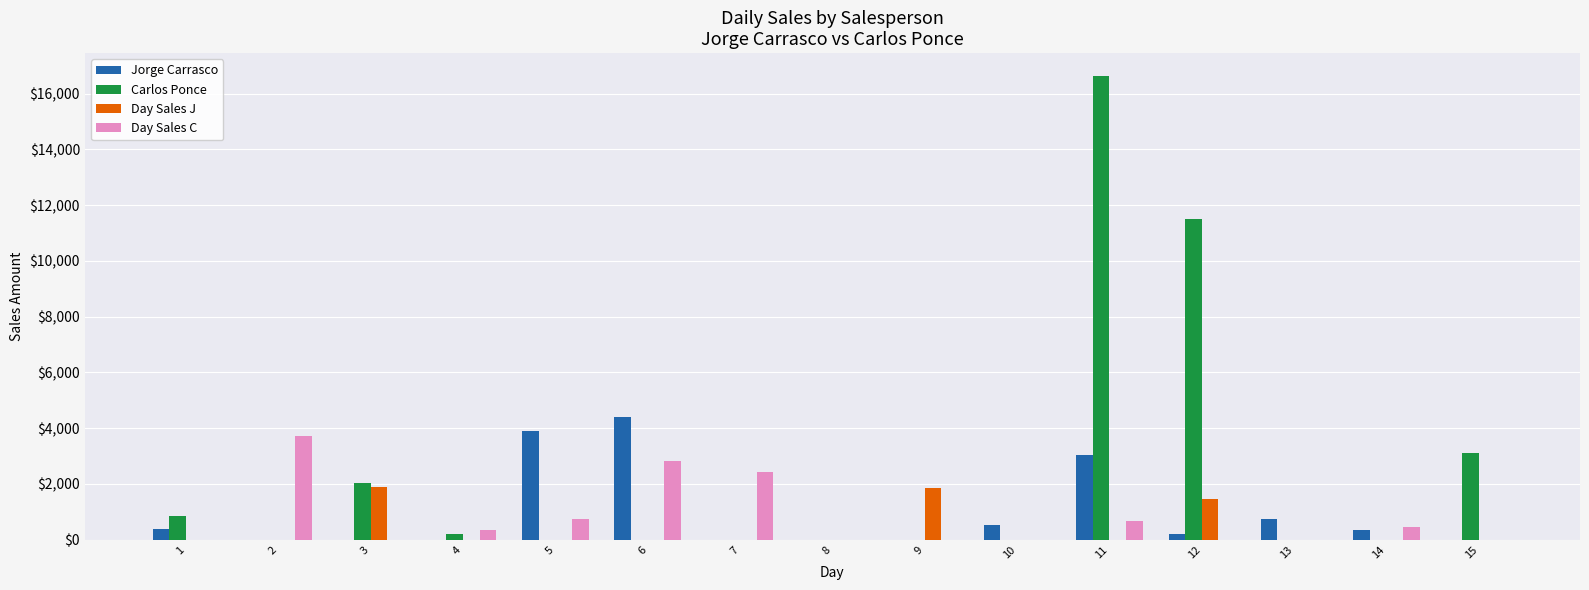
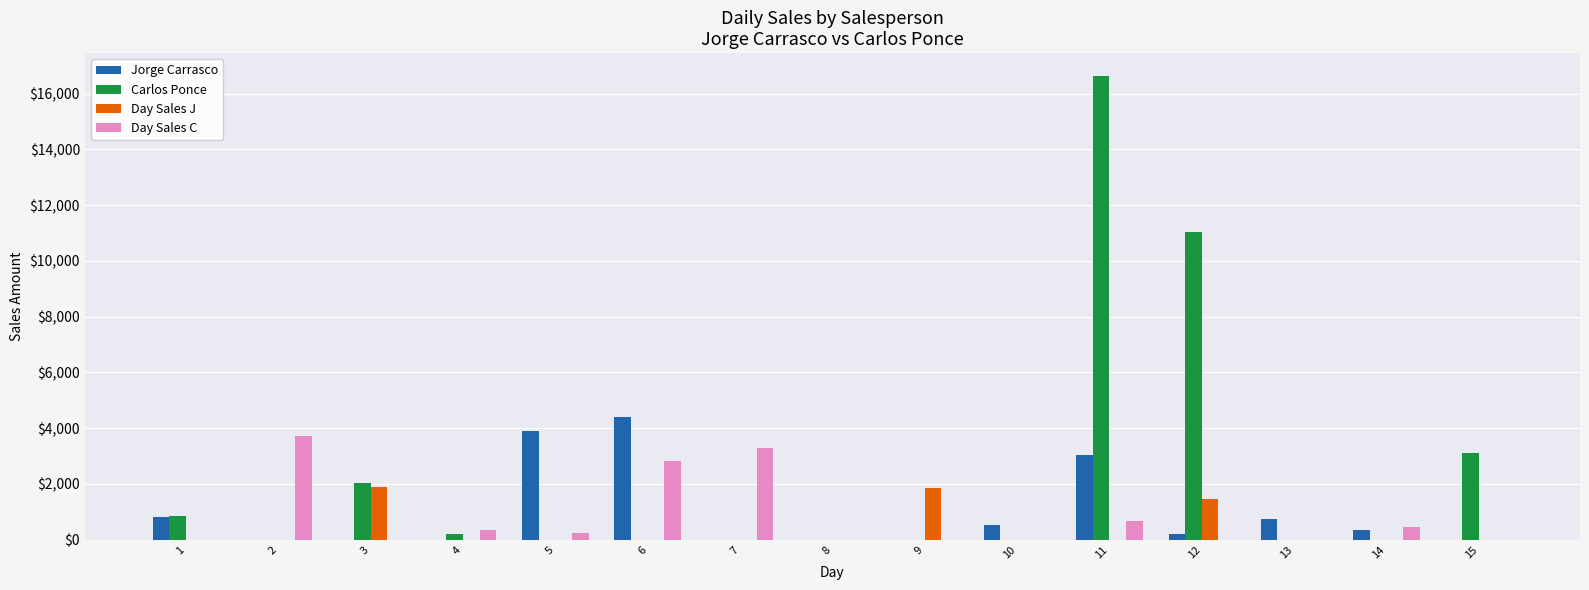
Jorge Carrasco, 1: $400 -> $800
Day Sales C, 5: $700 -> $200
Day Sales C, 7: $2,400 -> $3,300
Carlos Ponce, 12: $11,500 -> $11,000
